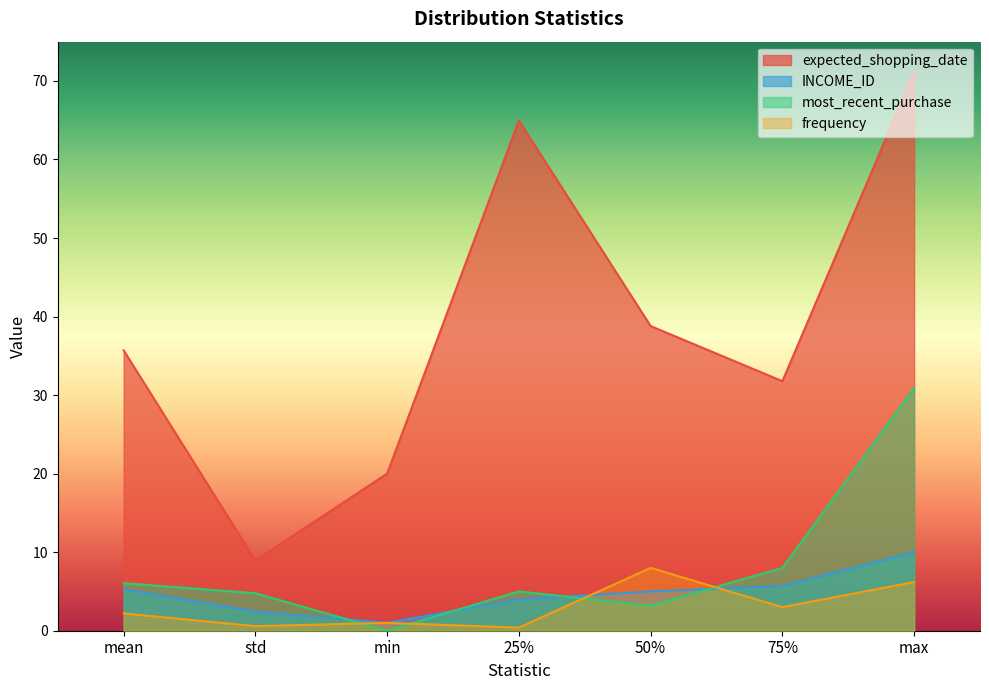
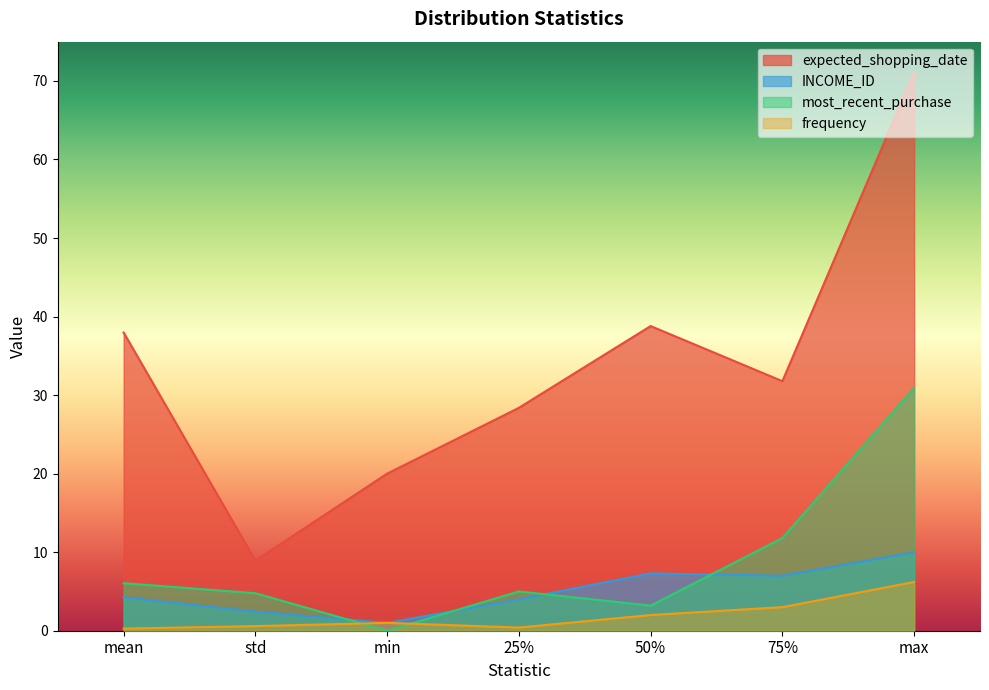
expected_shopping_date, mean: 36 -> 38
INCOME_ID, mean: 5 -> 4
frequency, mean: 2 -> 0
expected_shopping_date, 25%: 65 -> 28
INCOME_ID, 50%: 5 -> 7
frequency, 50%: 8 -> 2
INCOME_ID, 75%: 6 -> 7
most_recent_purchase, 75%: 8 -> 12
